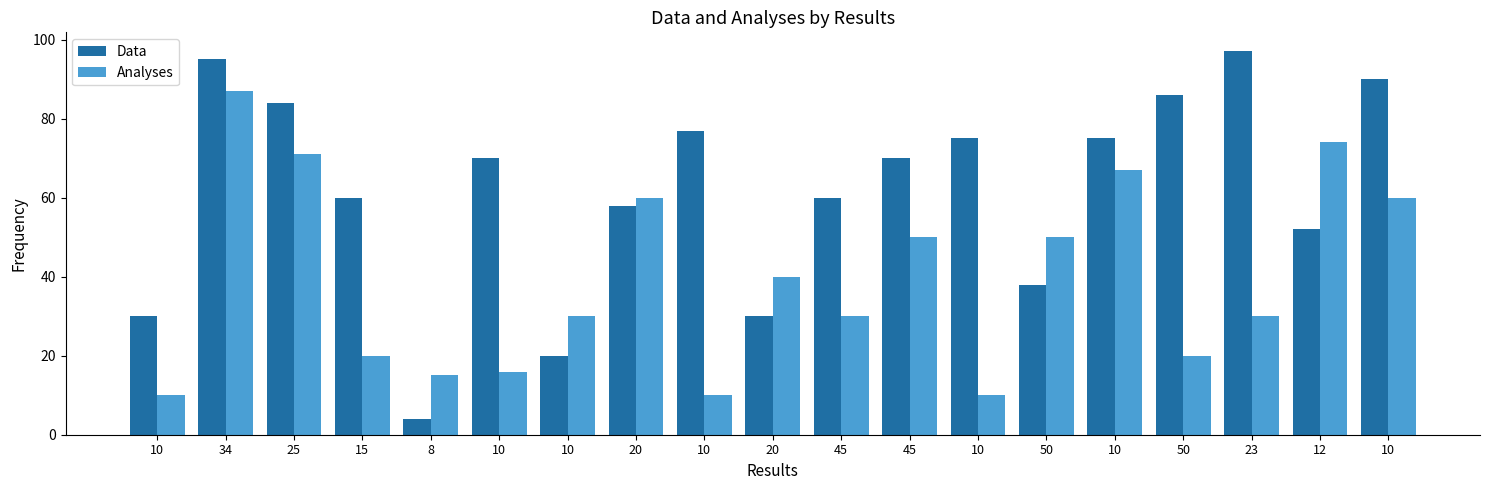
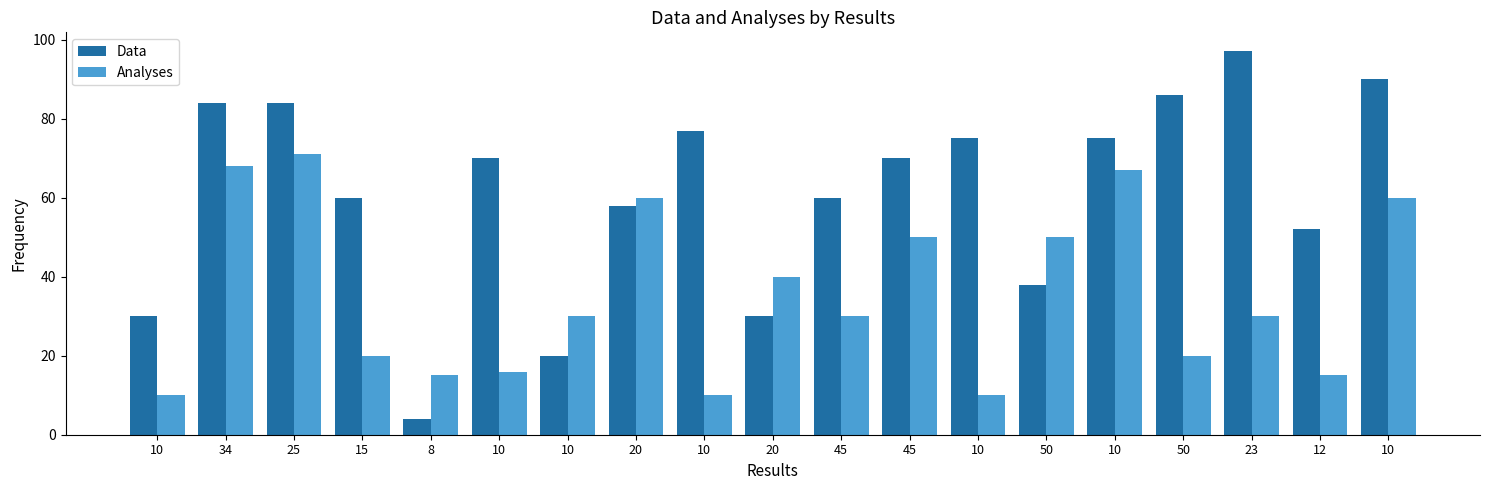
Data, 34: 95 -> 84
Analyses, 34: 87 -> 68
Analyses, 12: 74 -> 15
